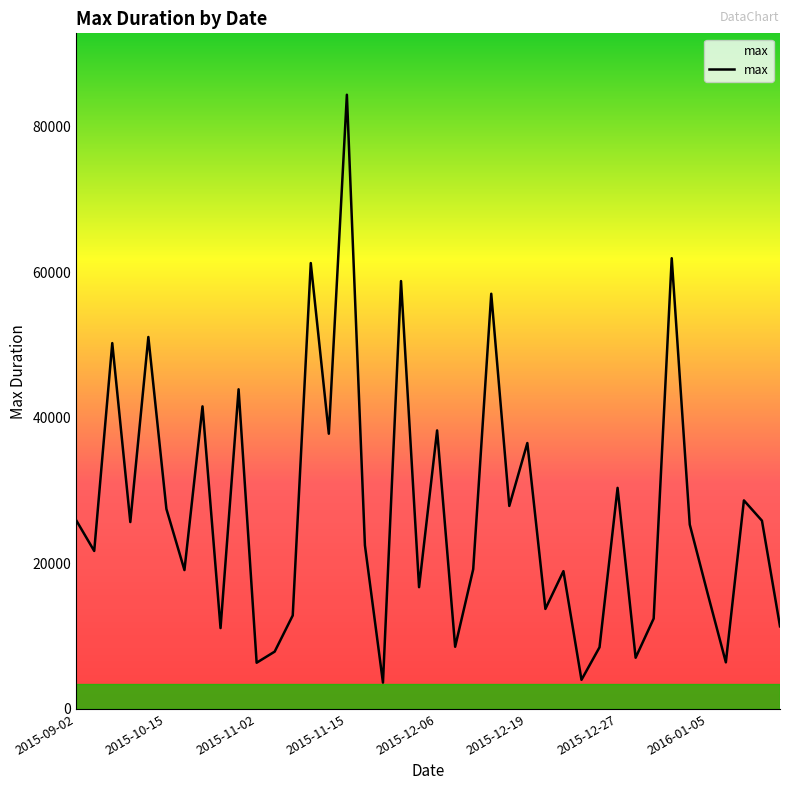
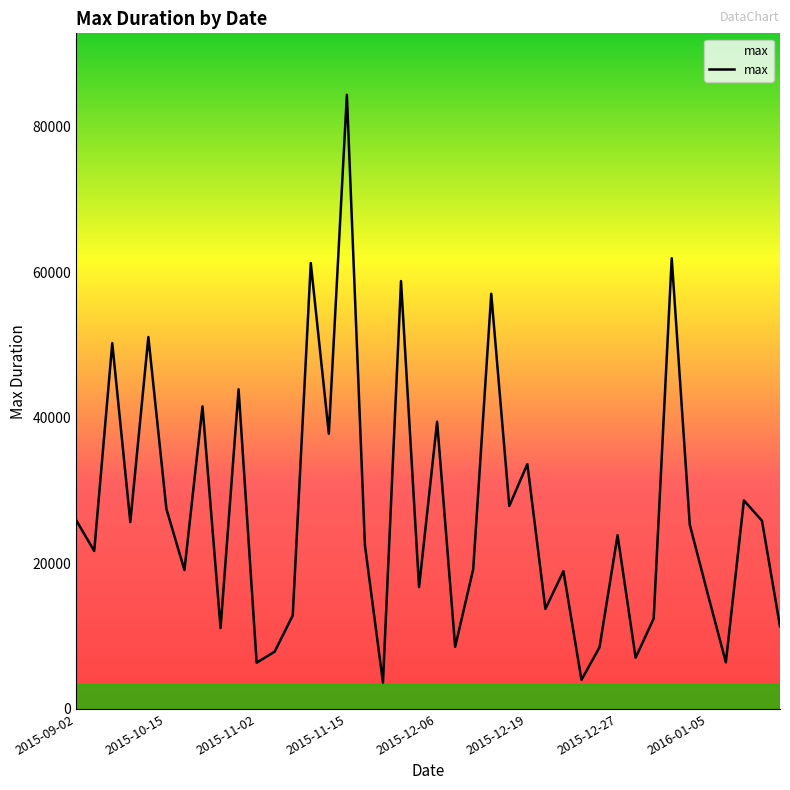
2015-12-06: 38000 -> 39000
2015-12-19: 37000 -> 34000
2015-12-27: 30000 -> 24000
